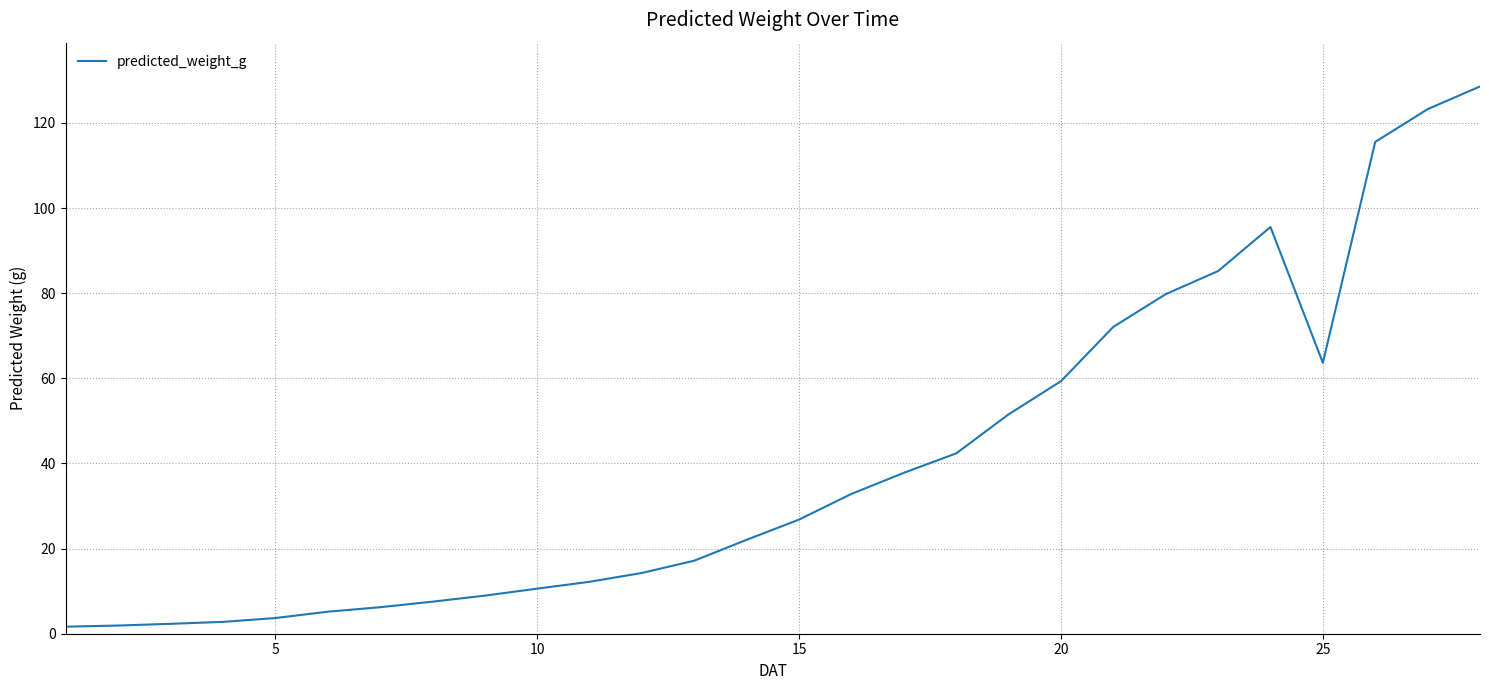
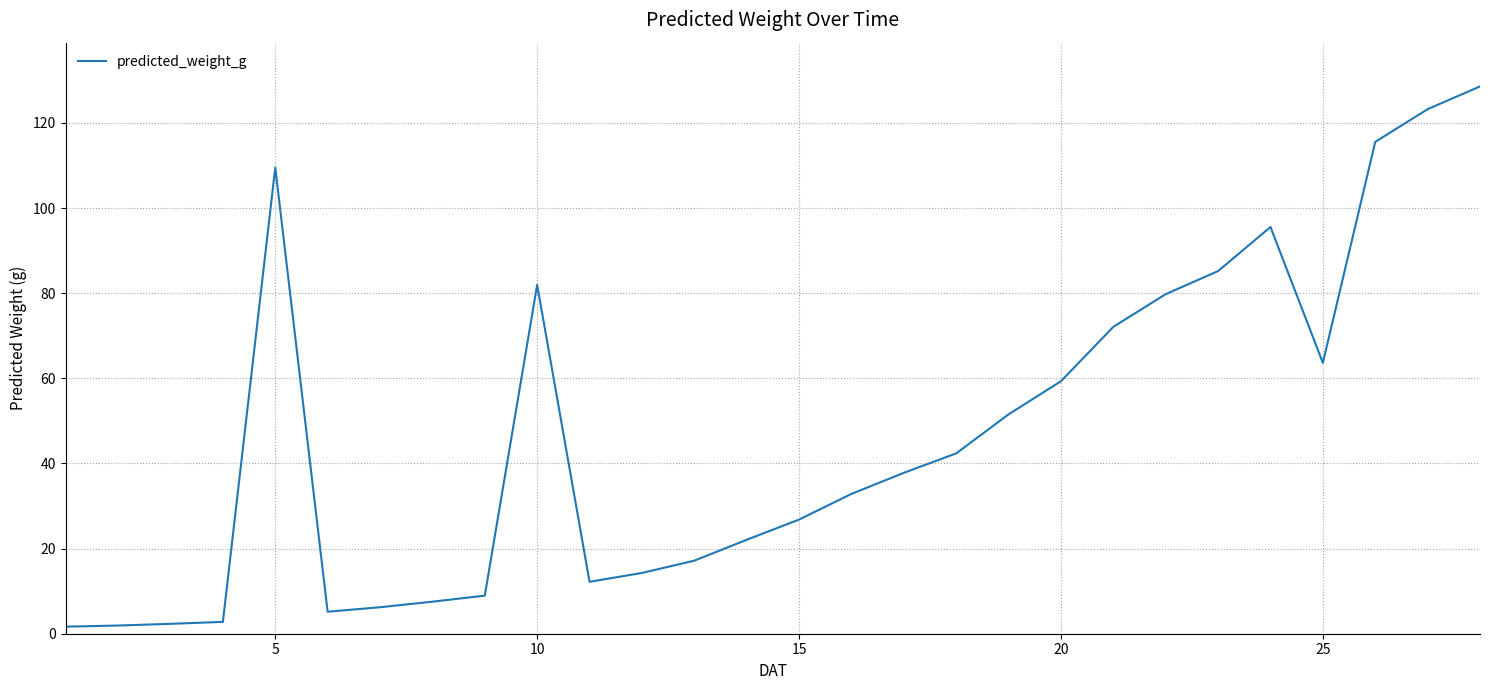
5: 4 -> 110
10: 11 -> 82
